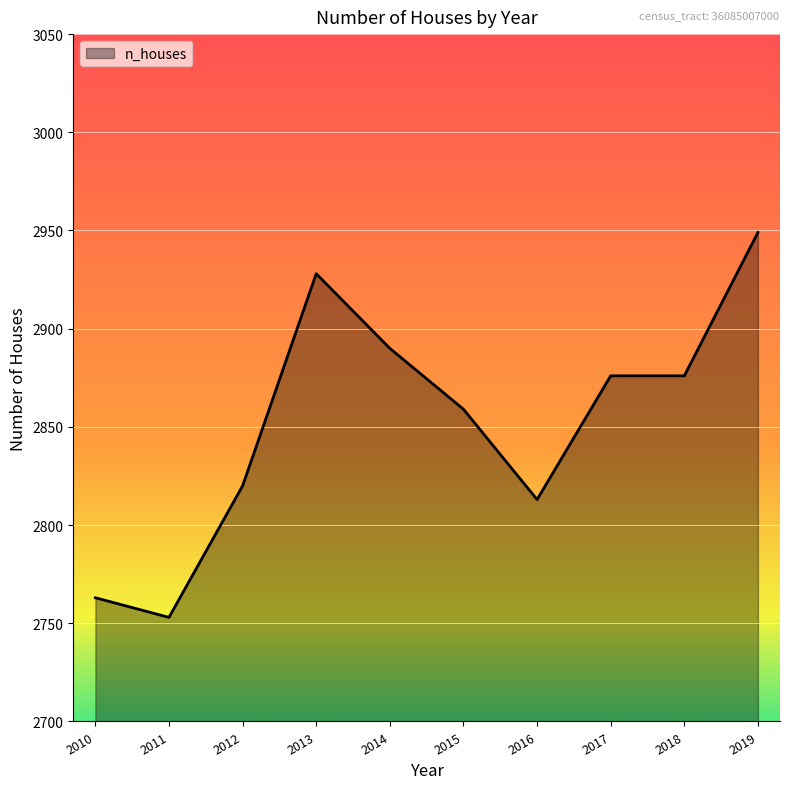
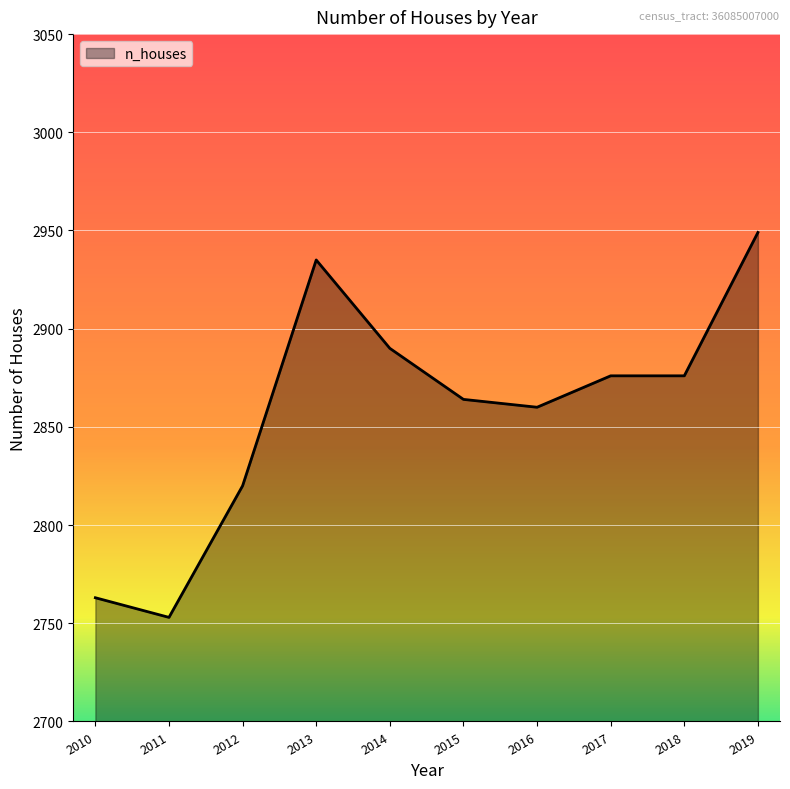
2013: 2928 -> 2935
2015: 2859 -> 2864
2016: 2813 -> 2860
